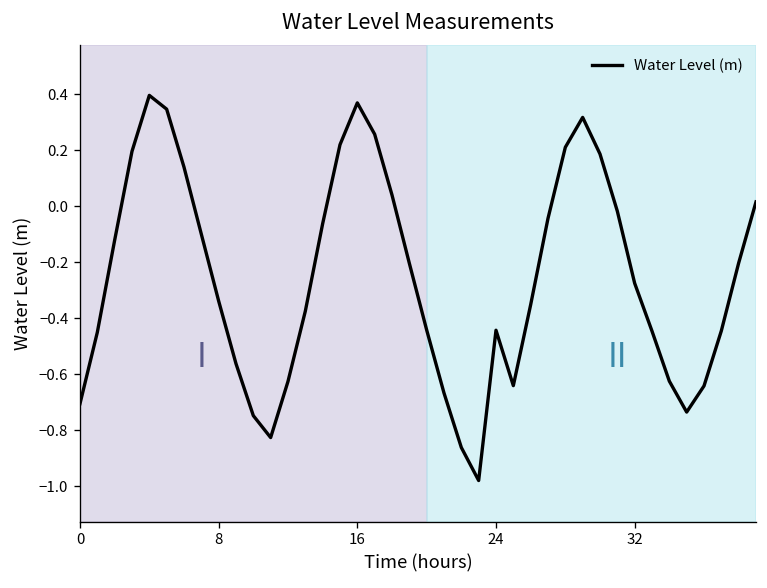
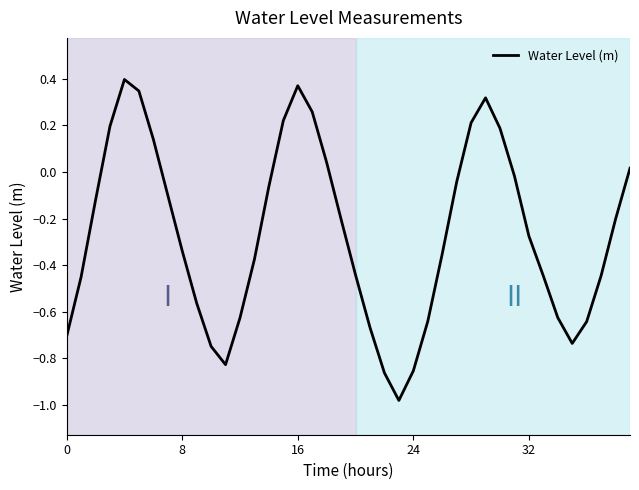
24: -0.44 -> -0.85
